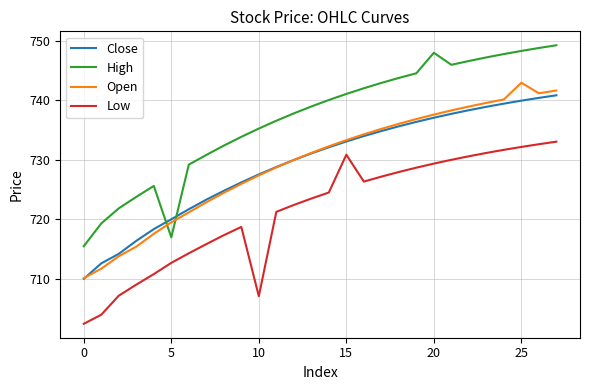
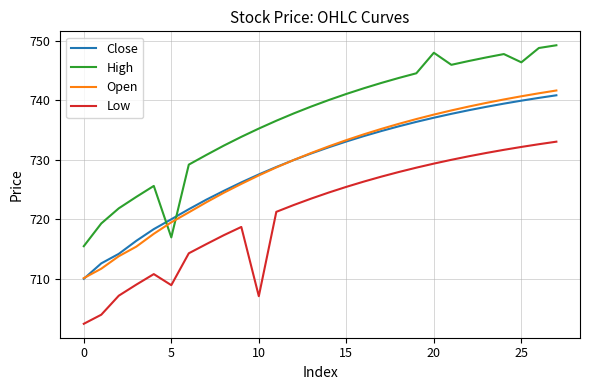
Low, 5: 713 -> 709
Low, 15: 731 -> 725
High, 25: 748 -> 746
Open, 25: 743 -> 741
